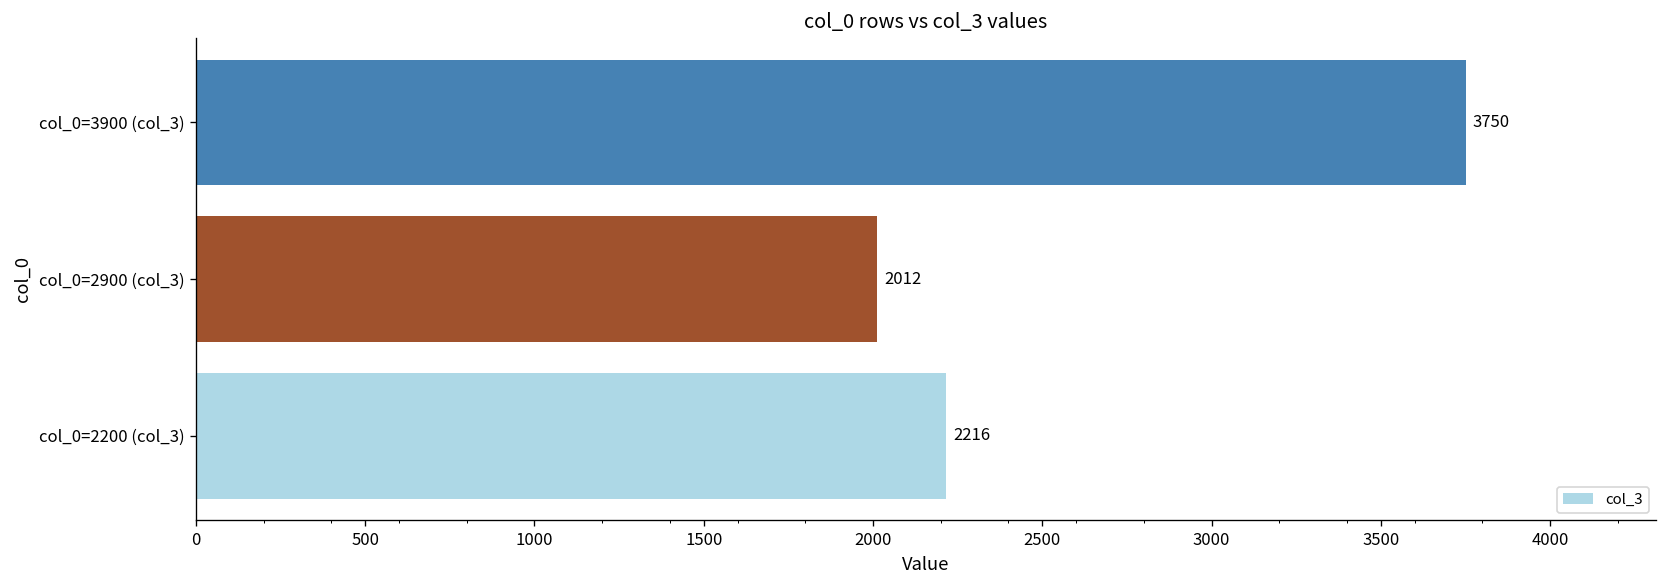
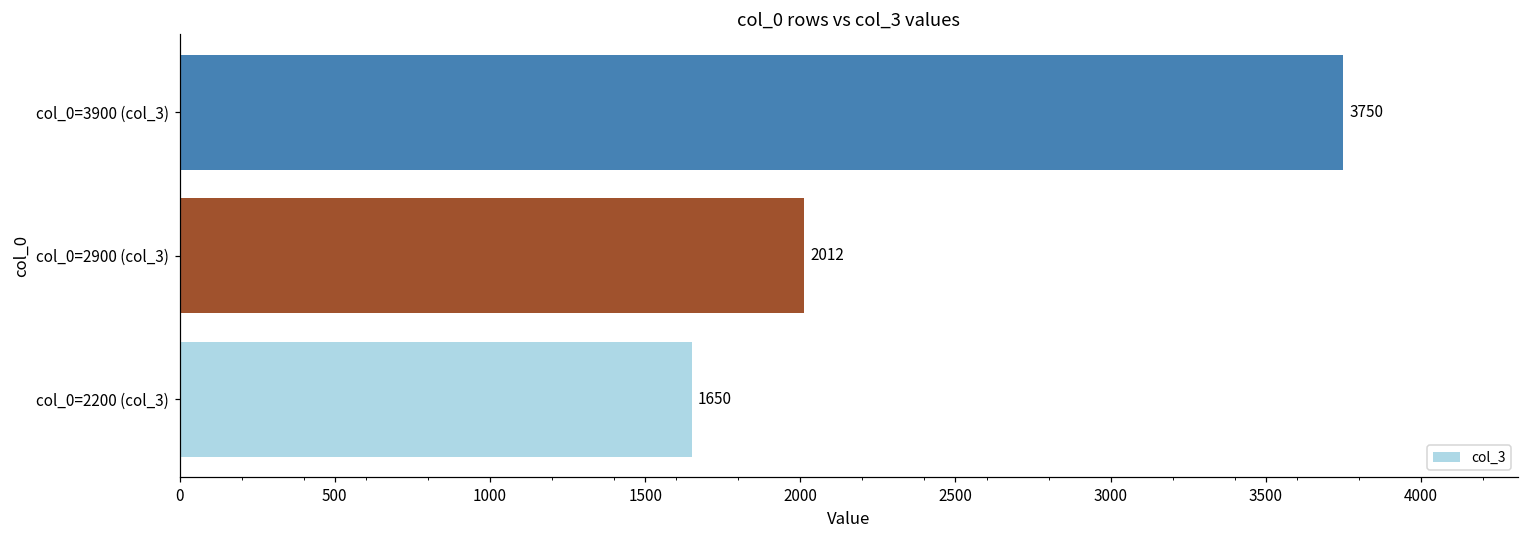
col_0=2200 (col_3): 2216 -> 1650
